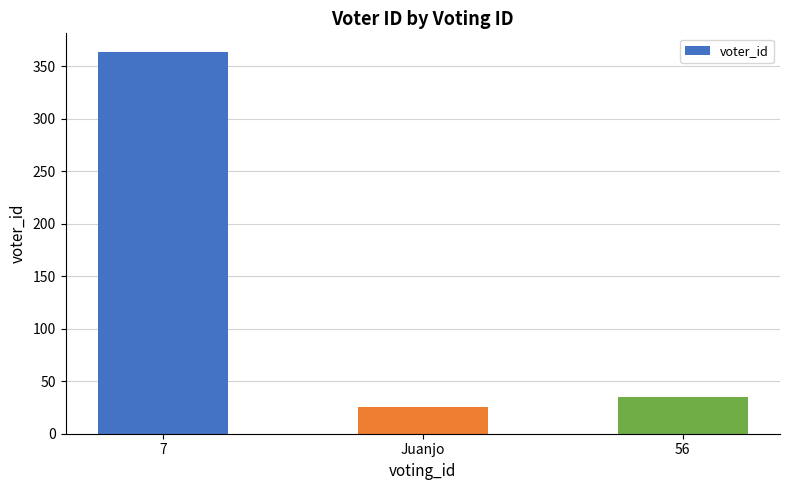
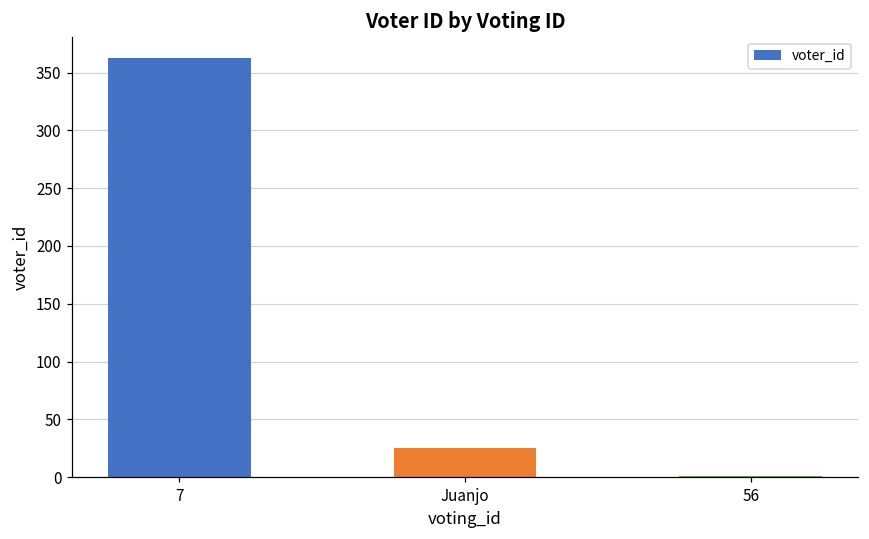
56: 35 -> 1
